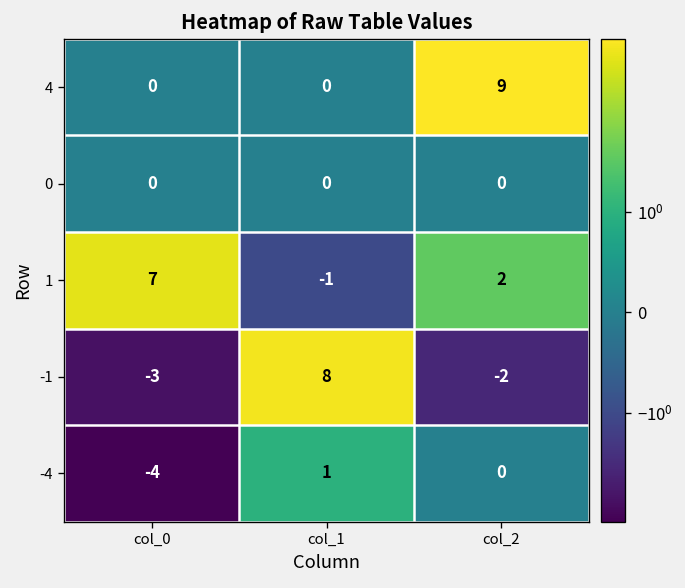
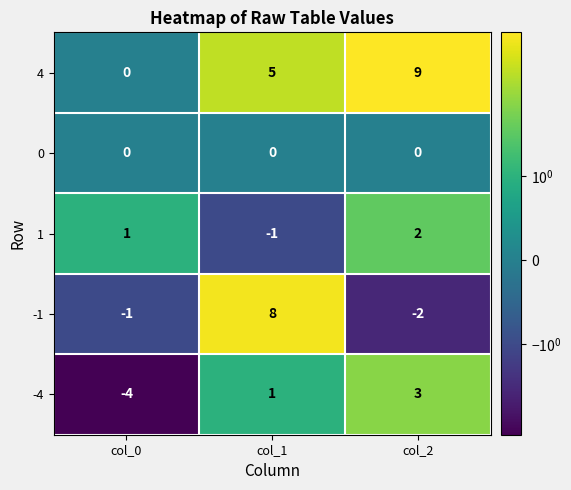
4, col_1: 0 -> 5
1, col_0: 7 -> 1
-1, col_0: -3 -> -1
-4, col_2: 0 -> 3
